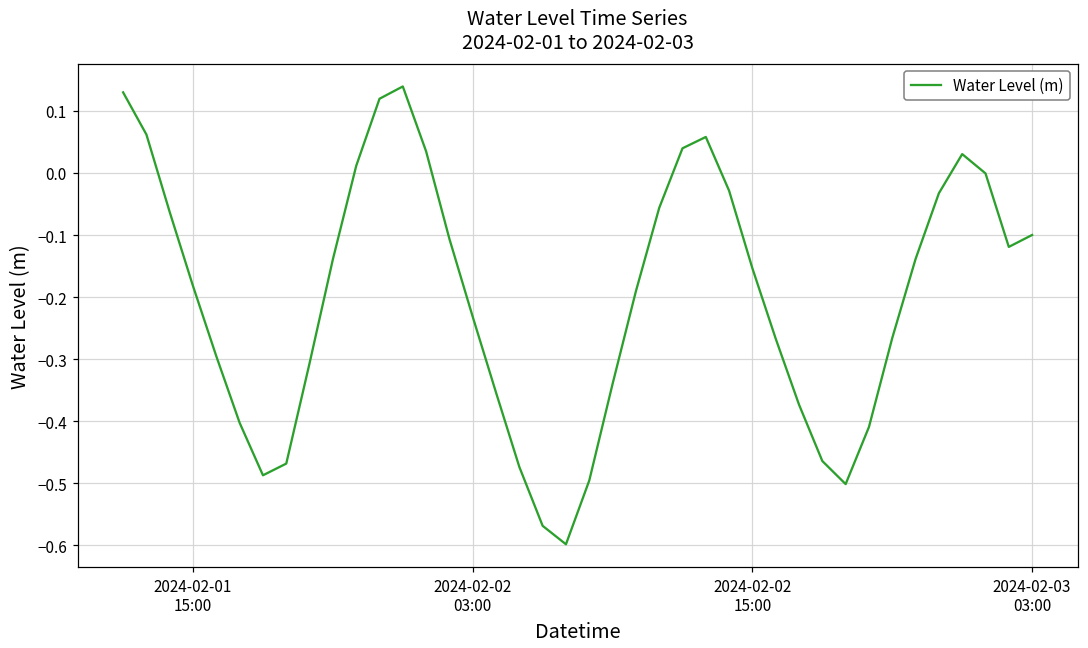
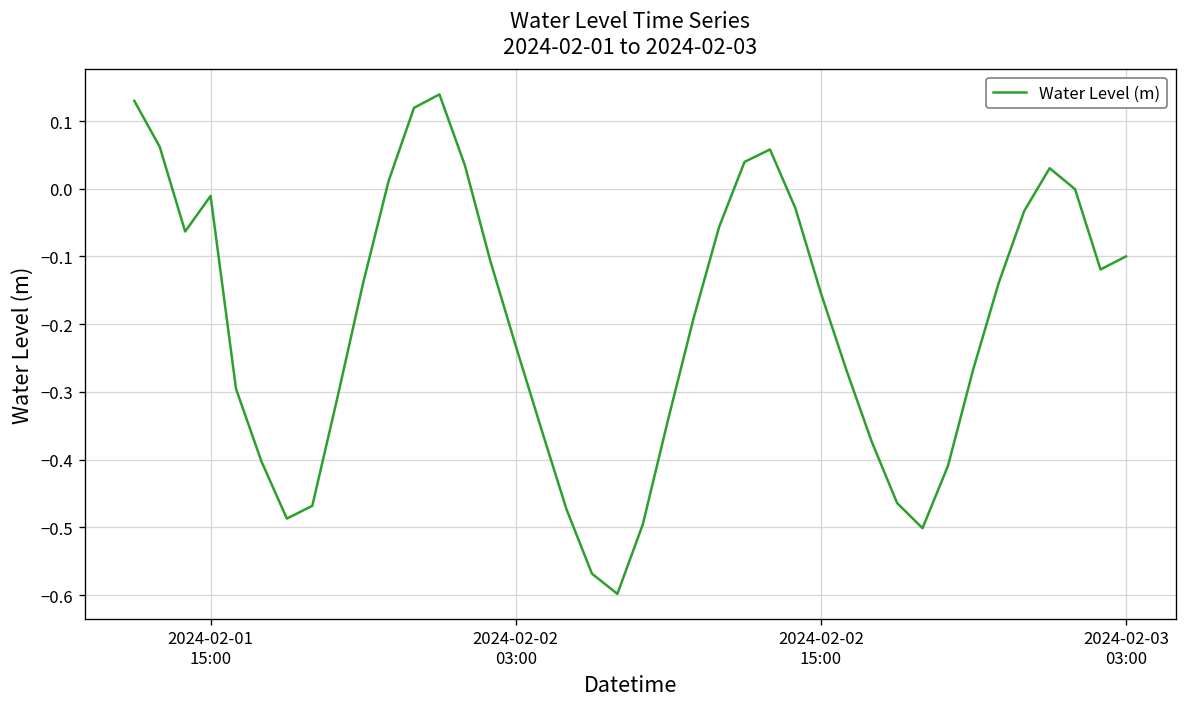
2024-02-01 15:00: -0.18 -> -0.01
